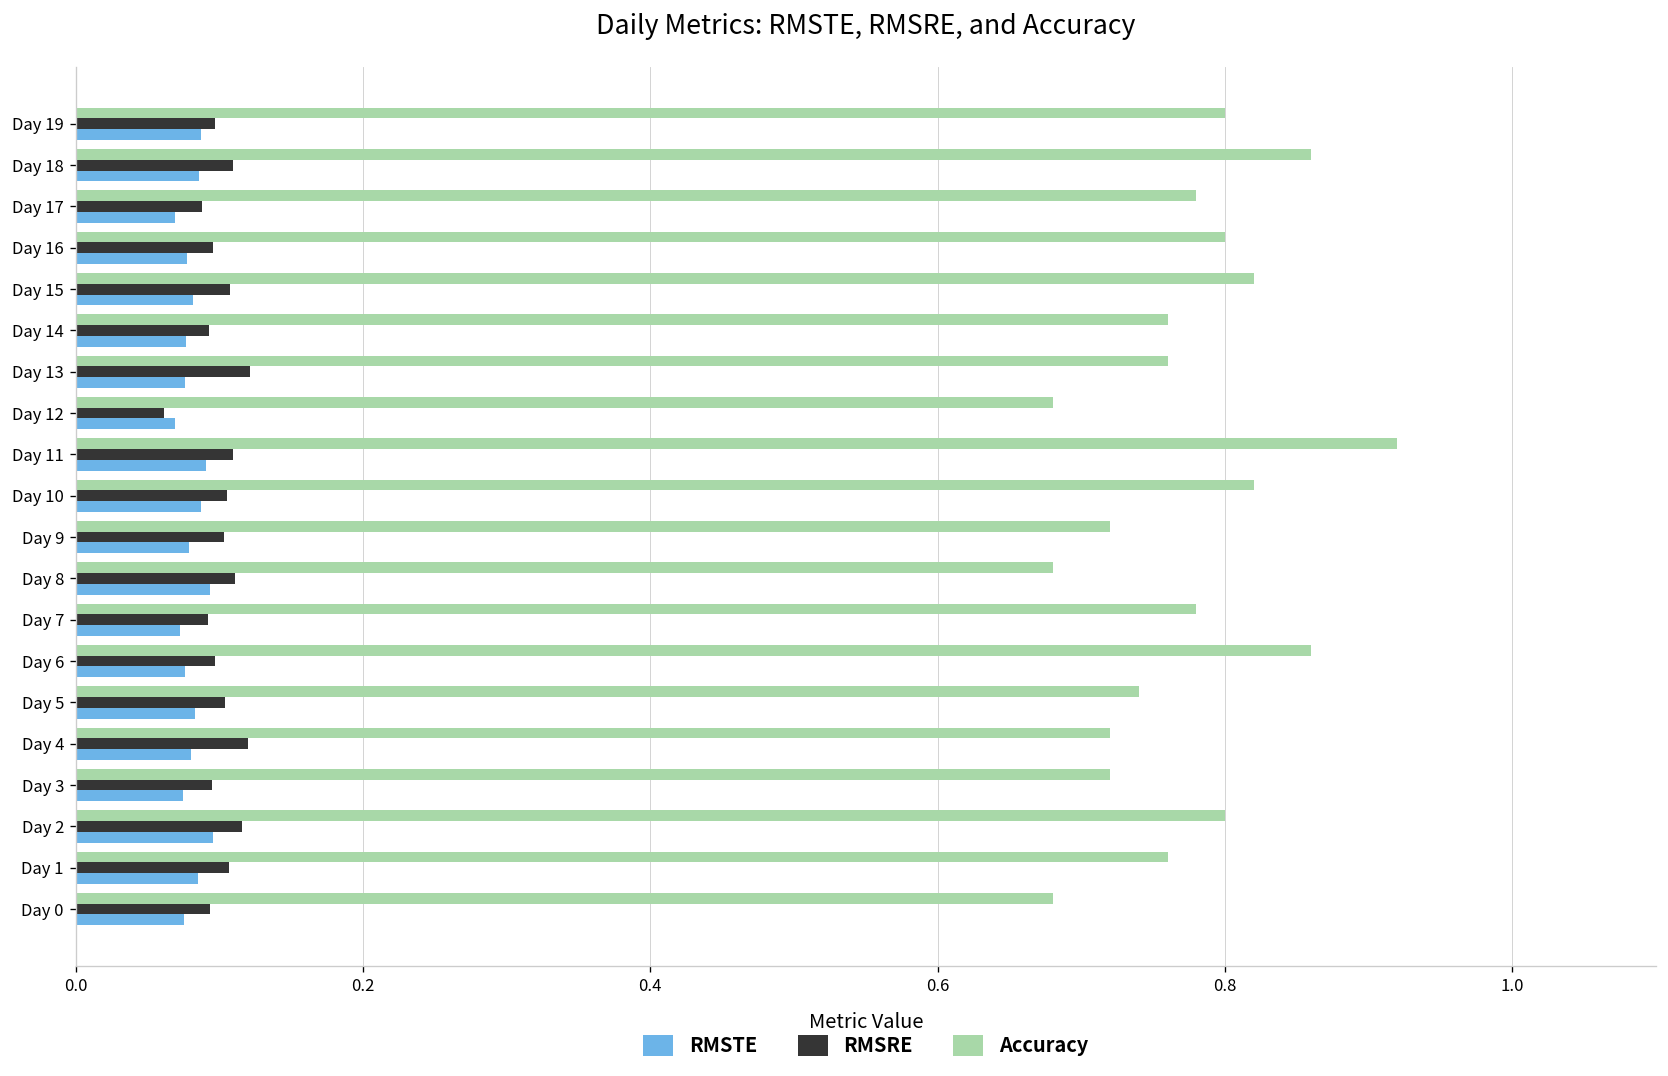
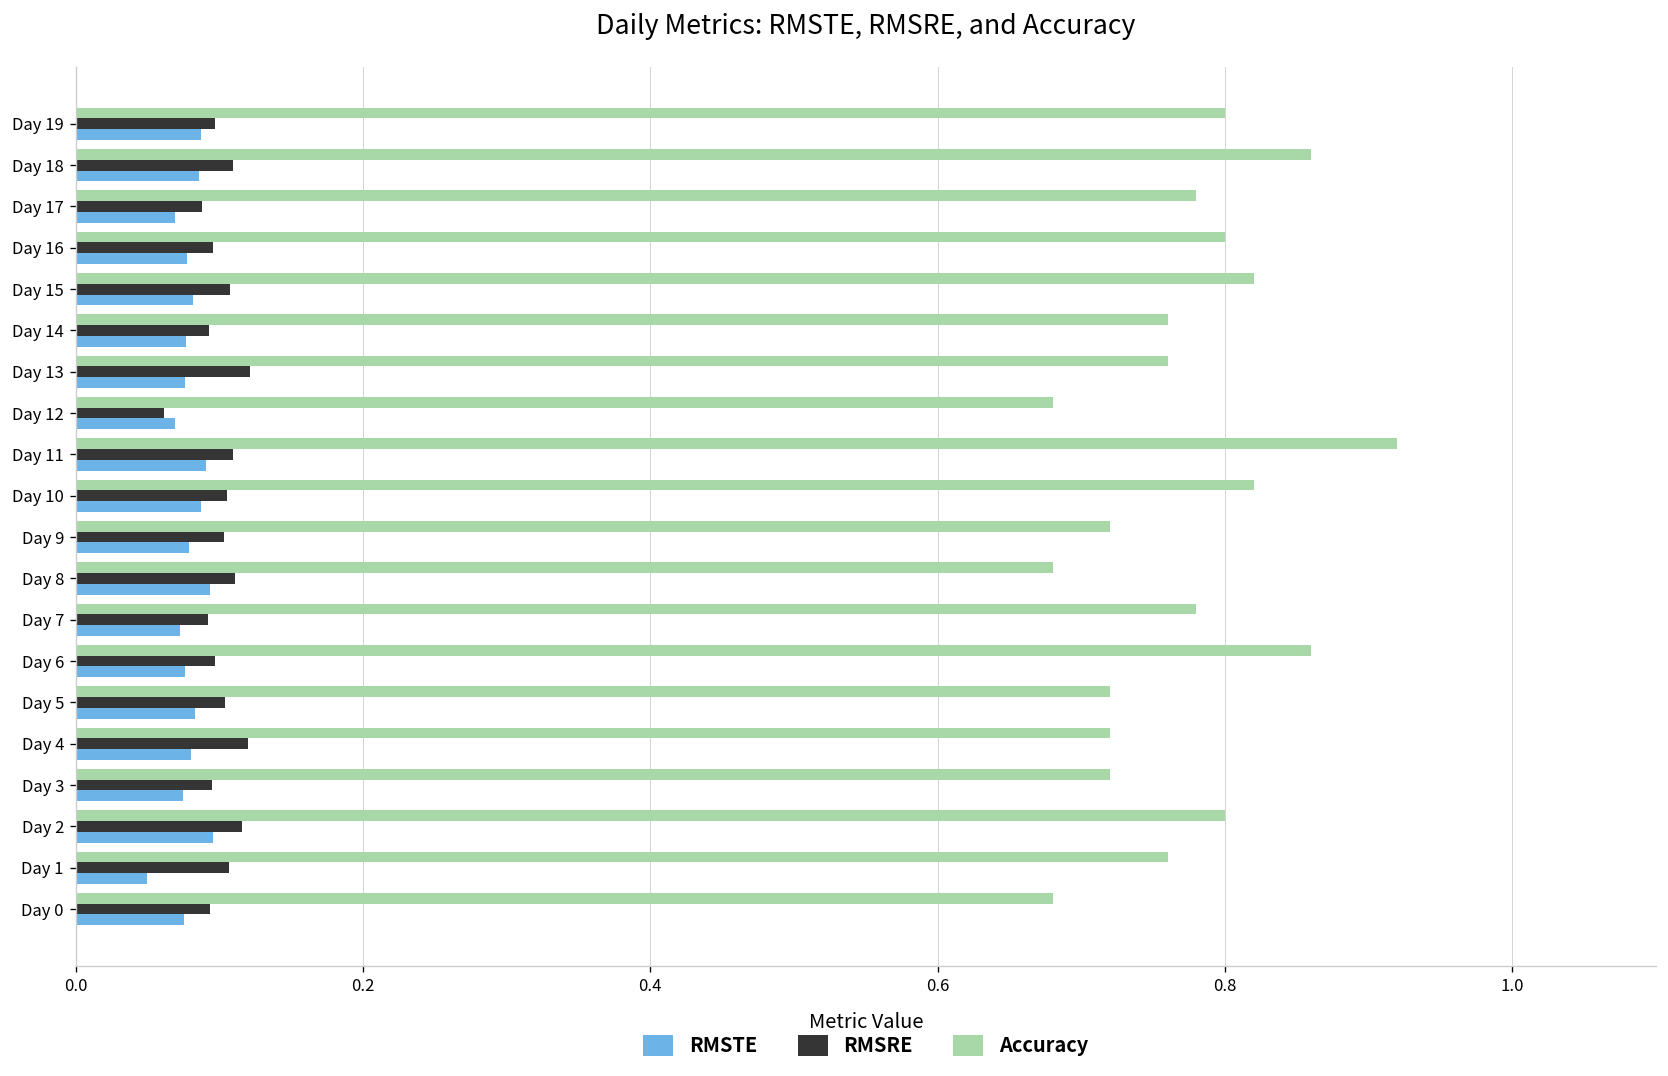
Accuracy, Day 5: 0.74 -> 0.72
RMSTE, Day 1: 0.086 -> 0.050
